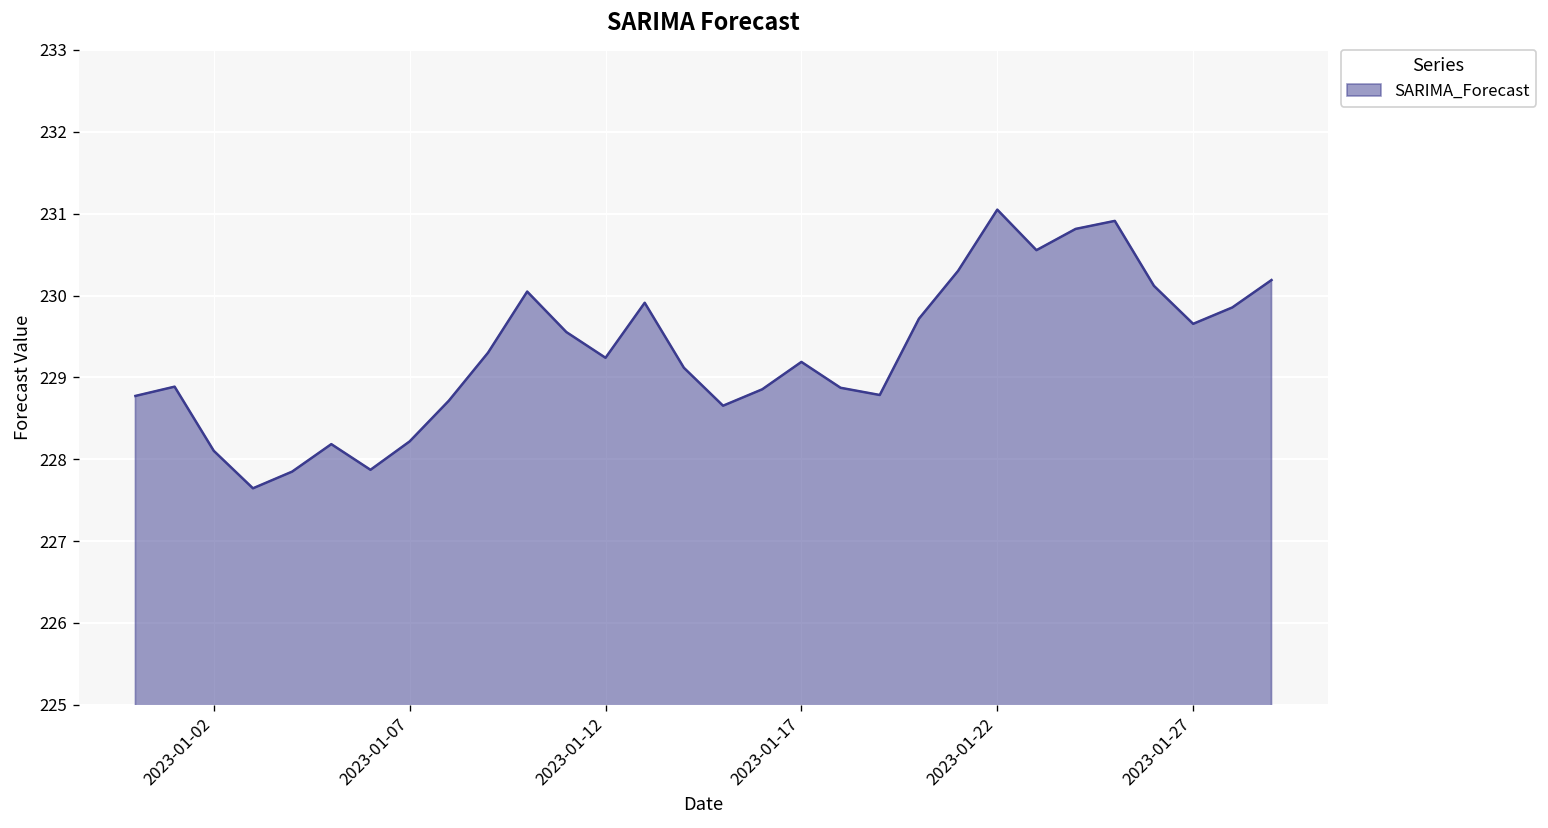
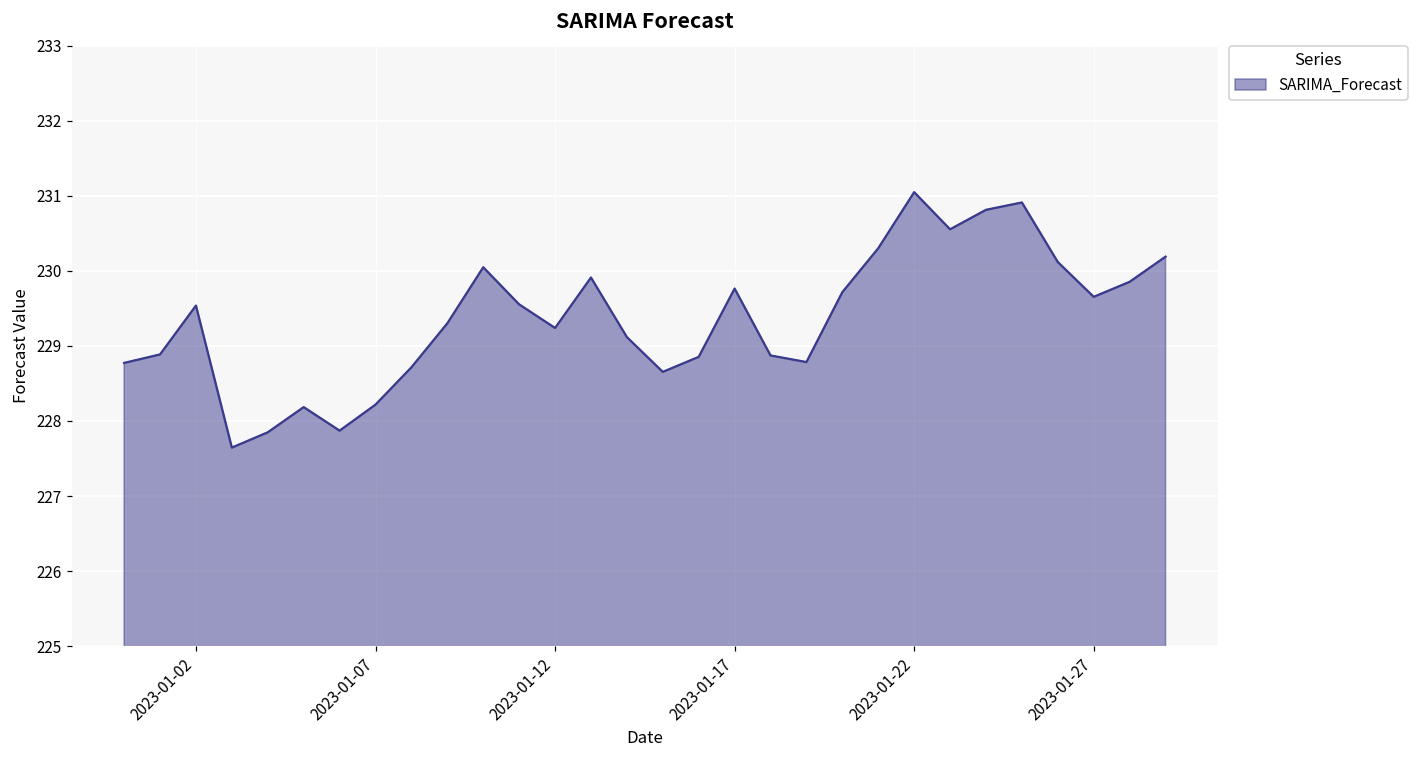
2023-01-02: 228.1 -> 229.5
2023-01-17: 229.2 -> 229.8
